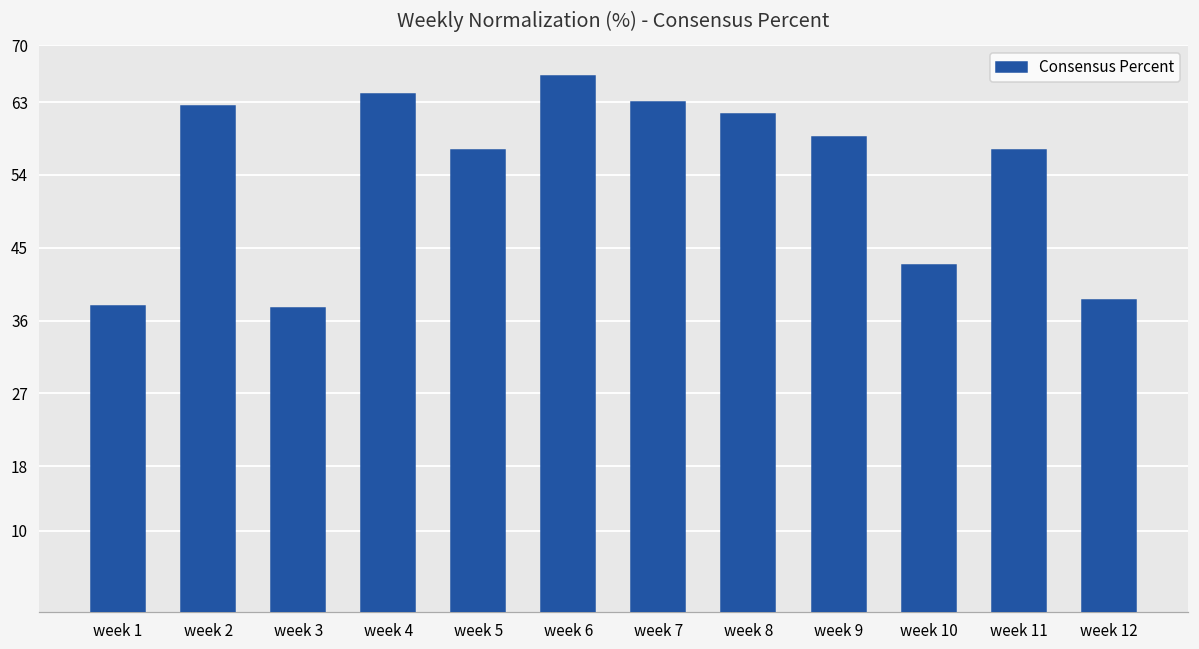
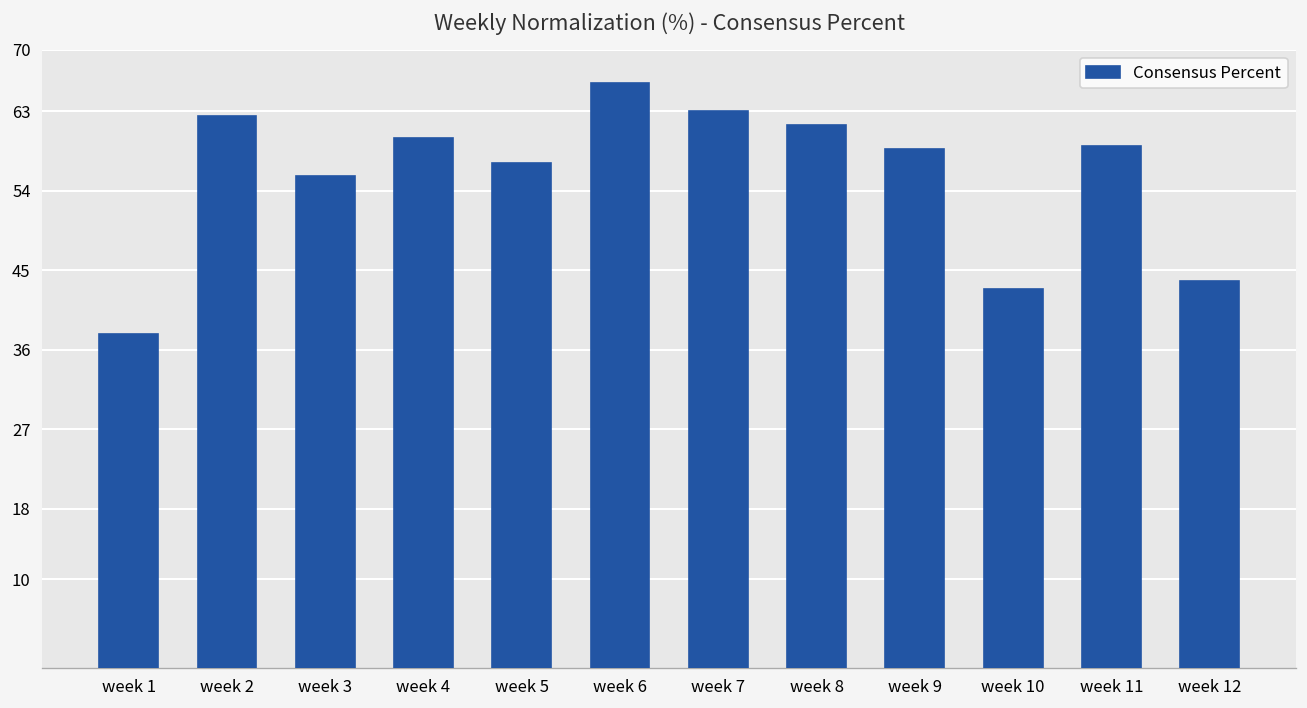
week 3: 38 -> 56
week 4: 64 -> 60
week 11: 57 -> 59
week 12: 38 -> 44
